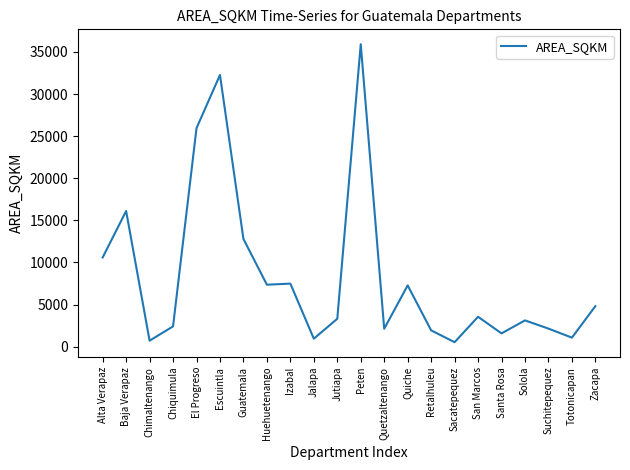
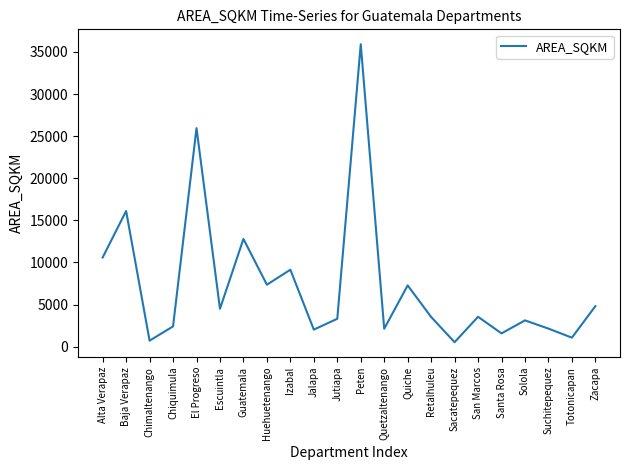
Escuintla: 32000 -> 5000
Izabal: 7000 -> 9000
Jalapa: 1000 -> 2000
Retalhuleu: 2000 -> 4000
